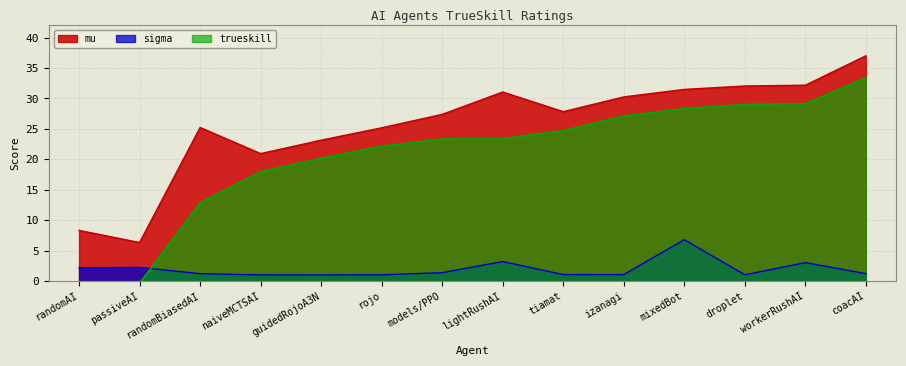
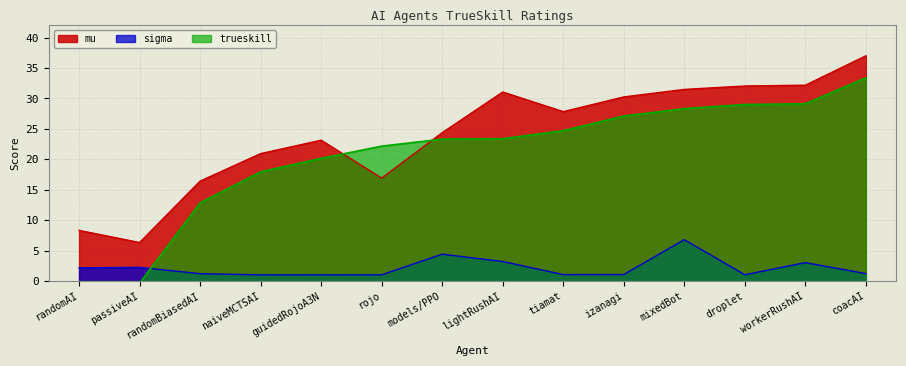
mu, randomBiasedAI: 25 -> 16
mu, rojo: 25 -> 17
mu, models/PPO: 27 -> 24
sigma, models/PPO: 1 -> 4
